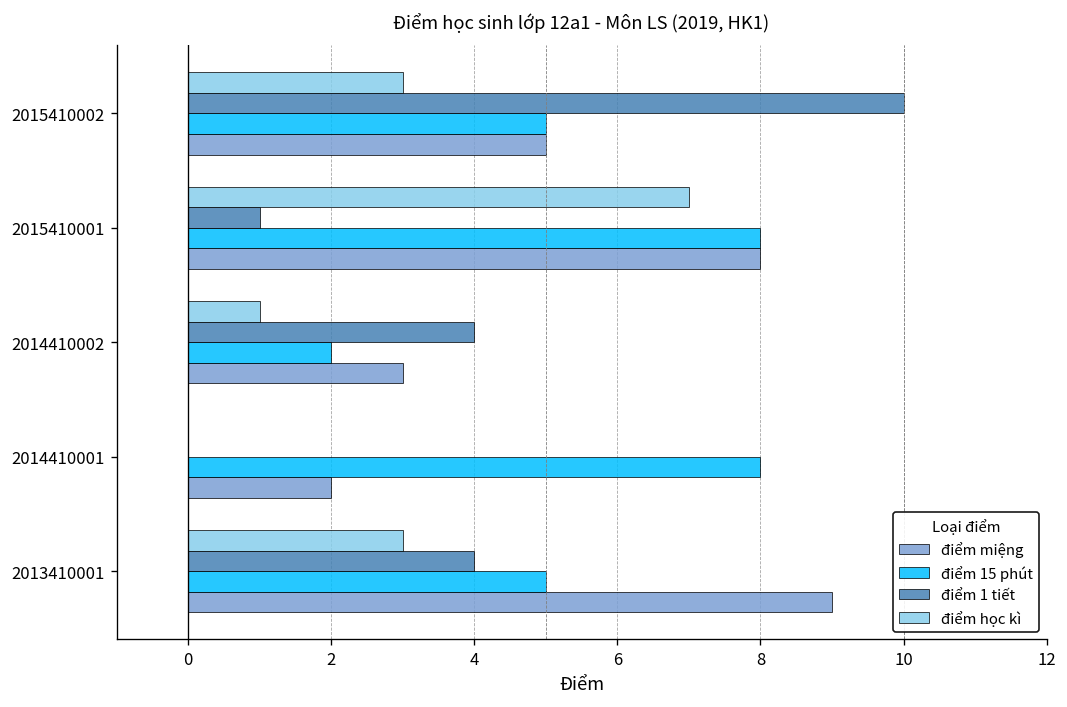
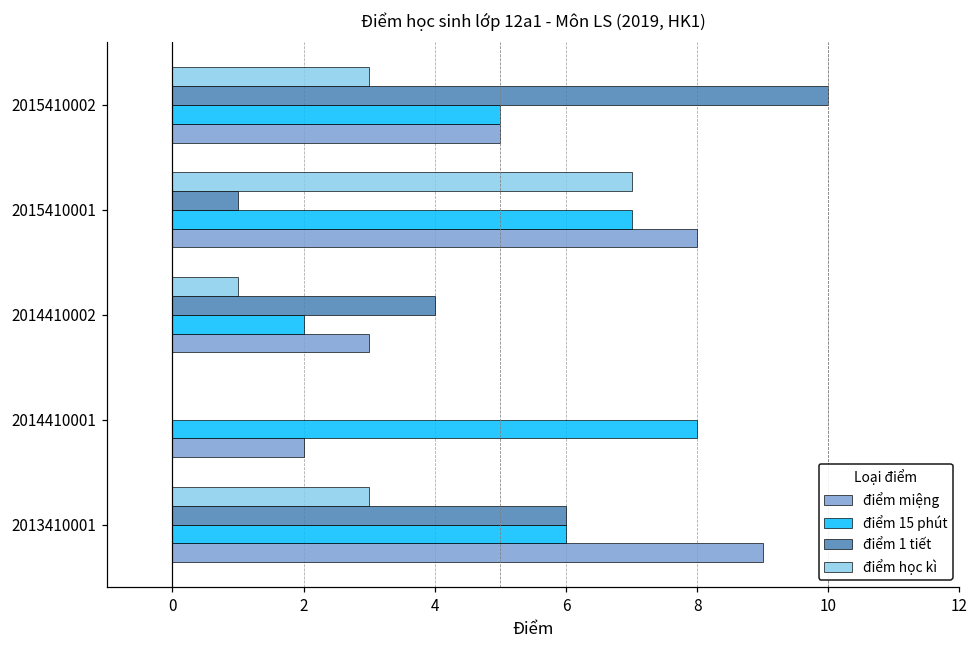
điểm 15 phút, 2015410001: 8 -> 7
điểm 1 tiết, 2013410001: 4 -> 6
điểm 15 phút, 2013410001: 5 -> 6
